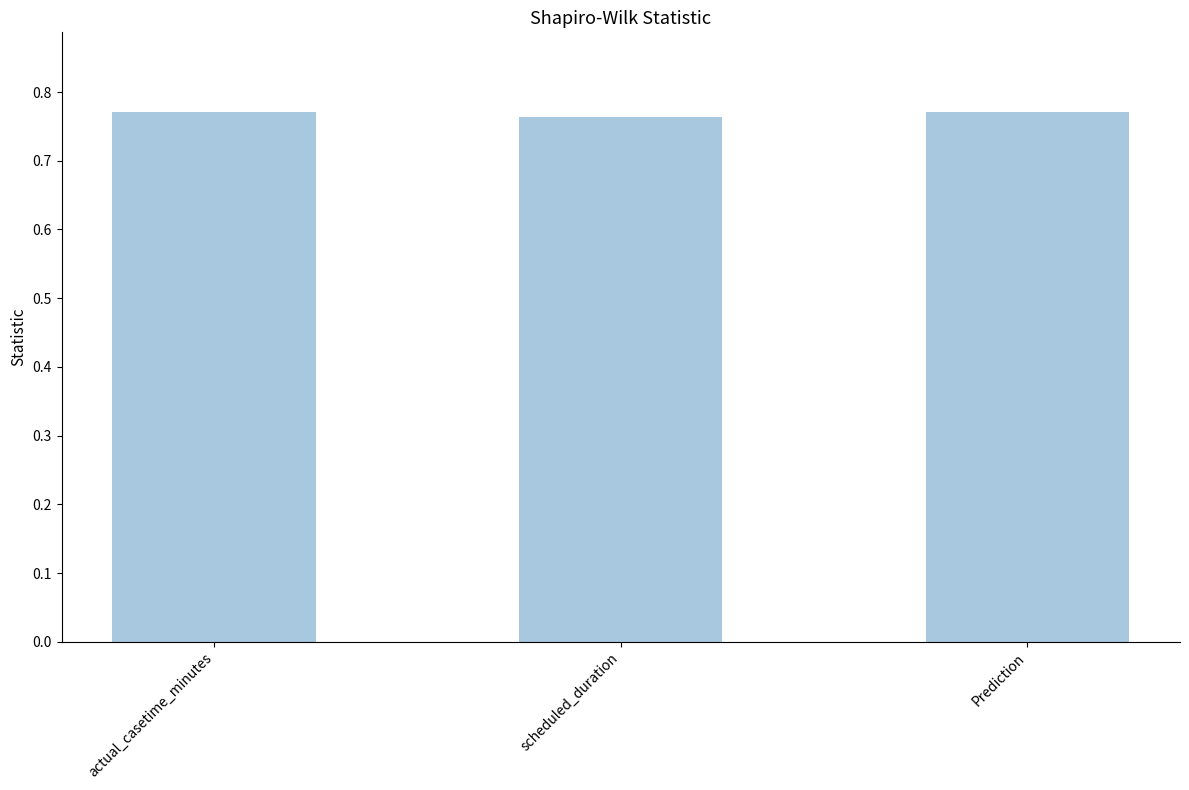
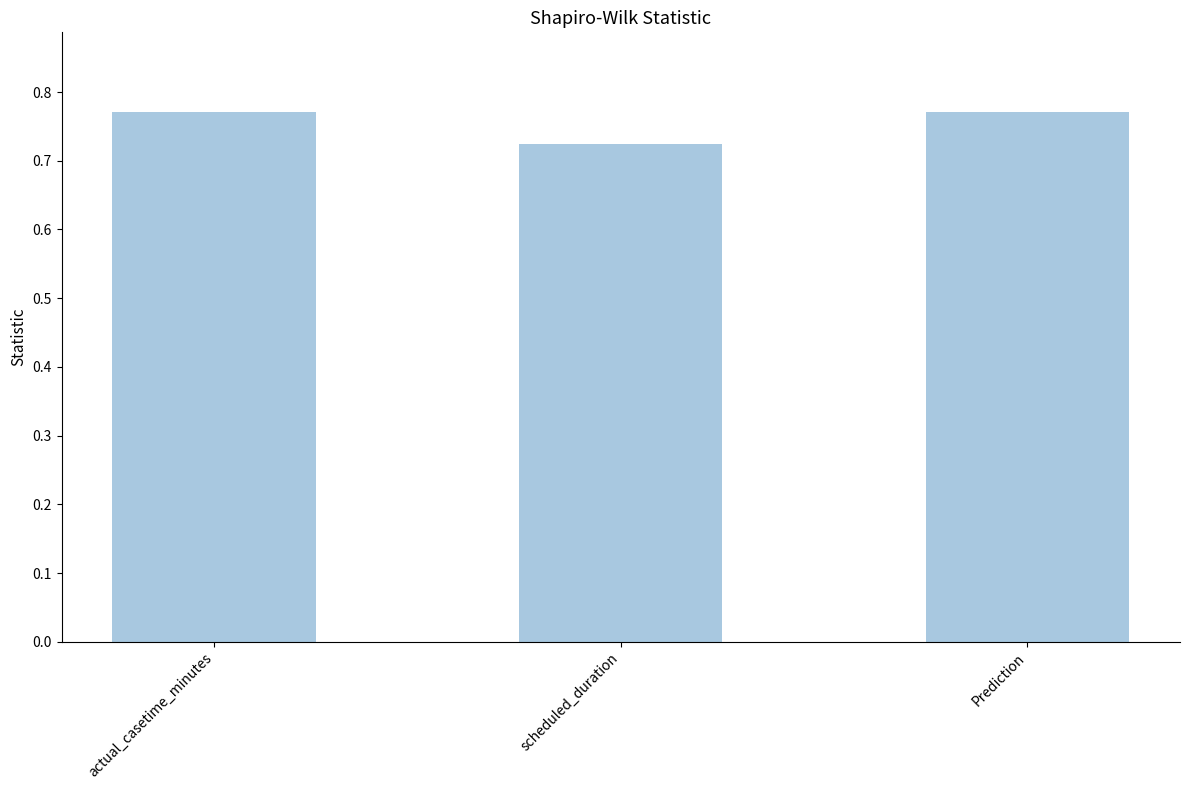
scheduled_duration: 0.76 -> 0.72
